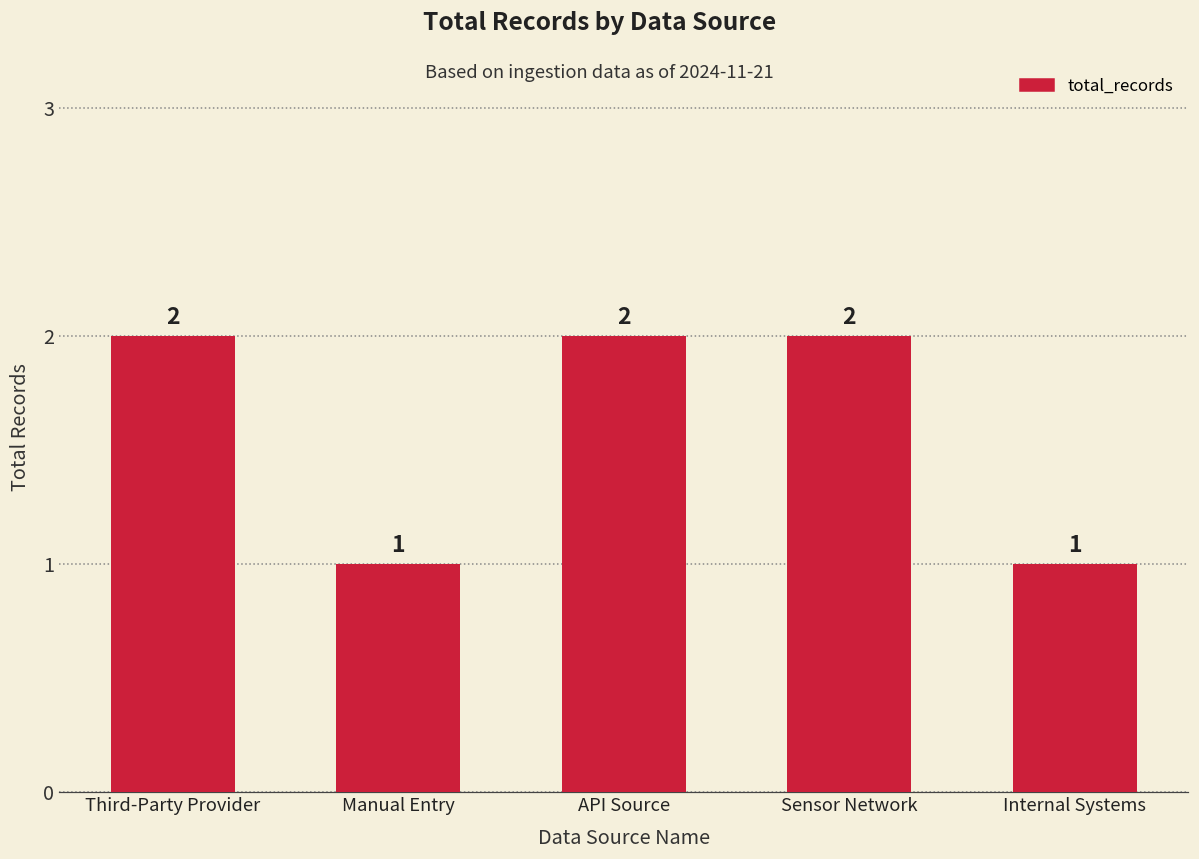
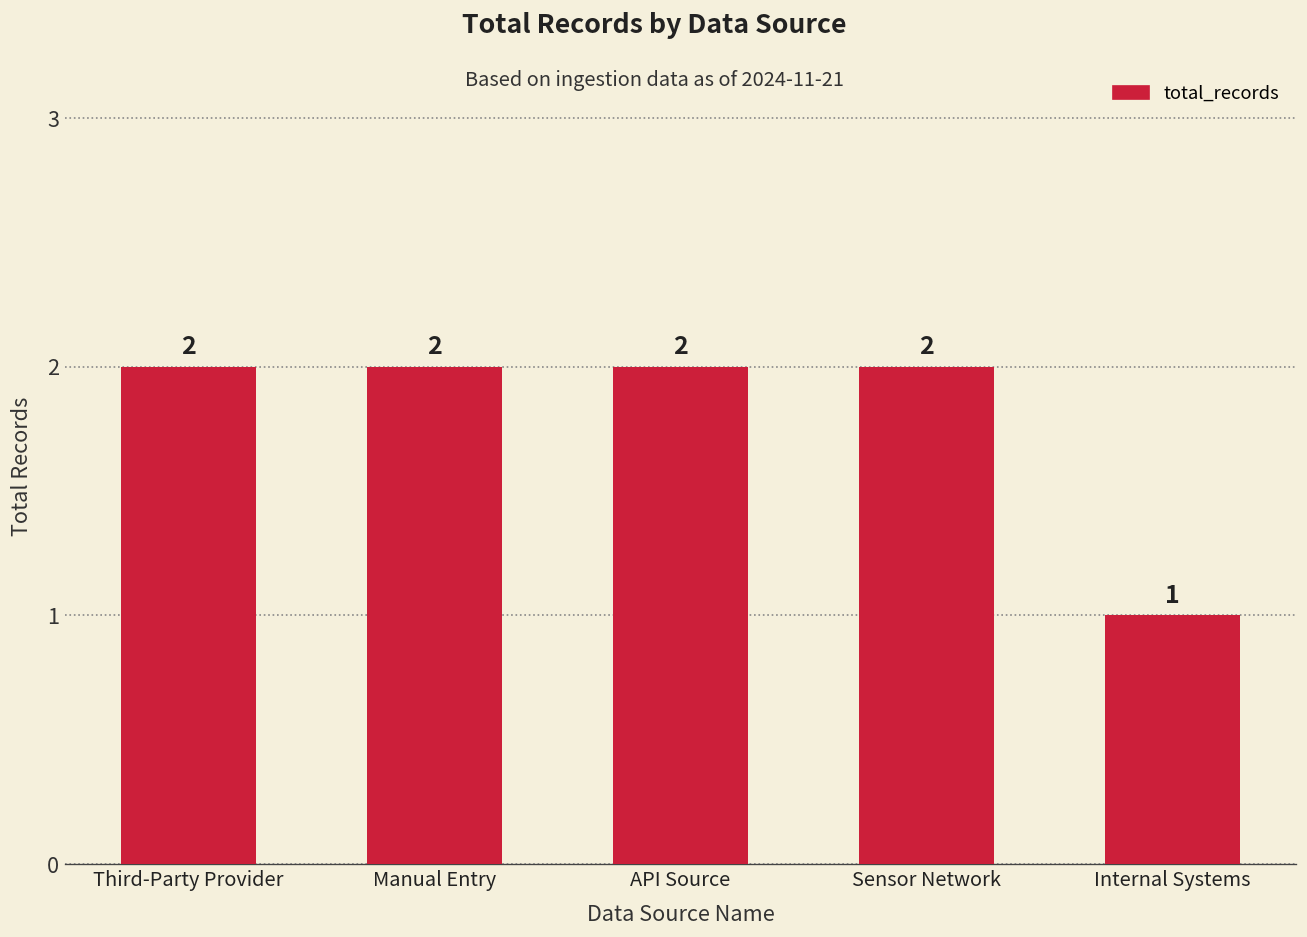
Manual Entry: 1 -> 2
